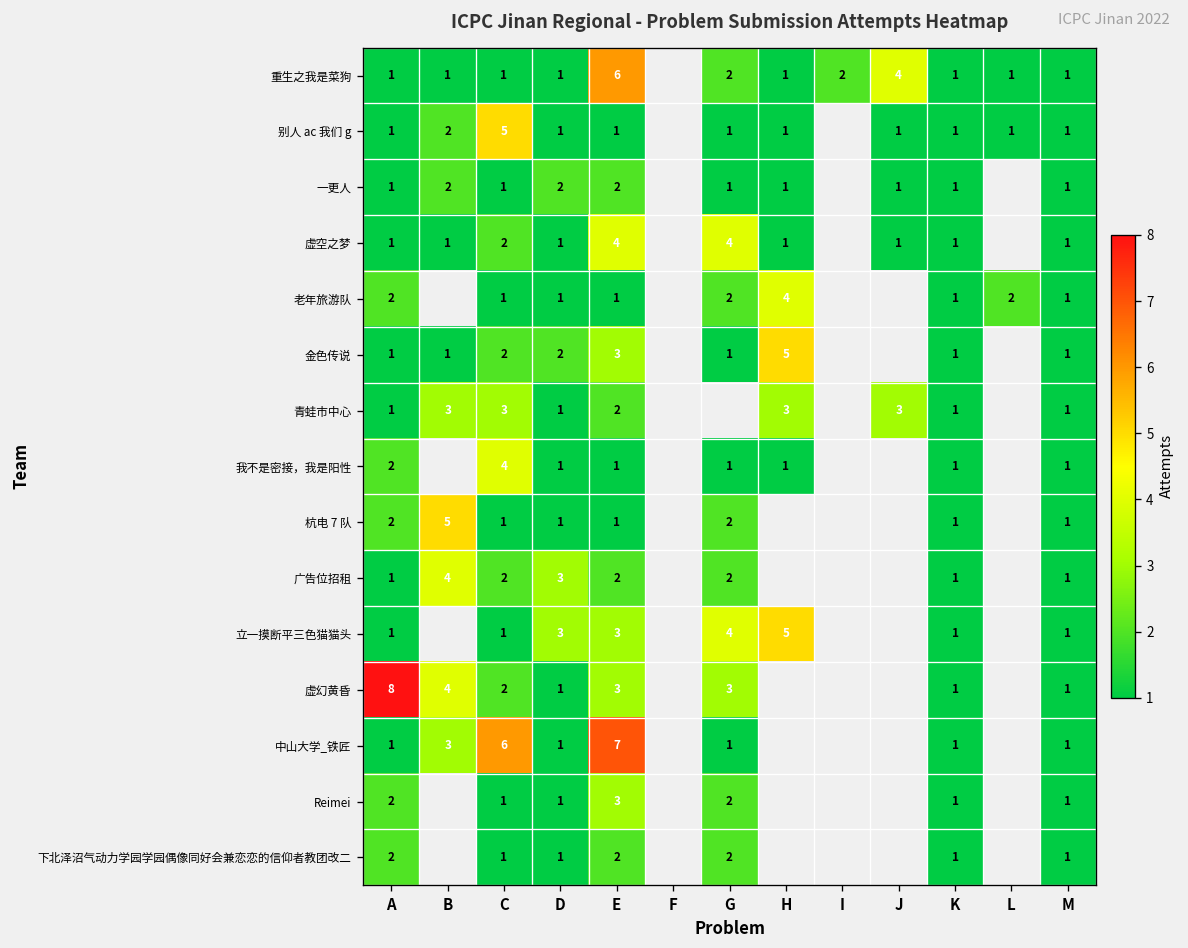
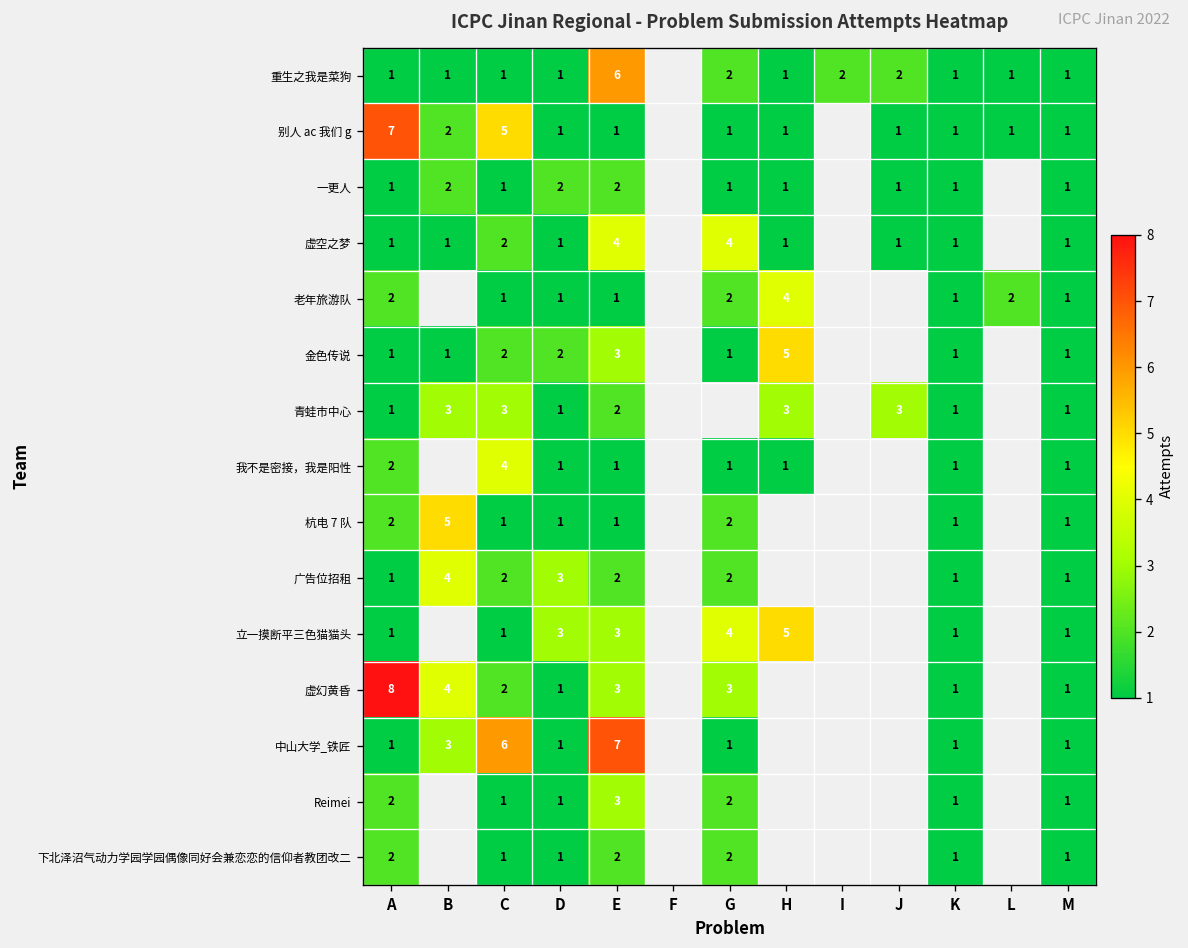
重生之我是菜狗, J: 4 -> 2
别人 ac 我们 g, A: 1 -> 7
